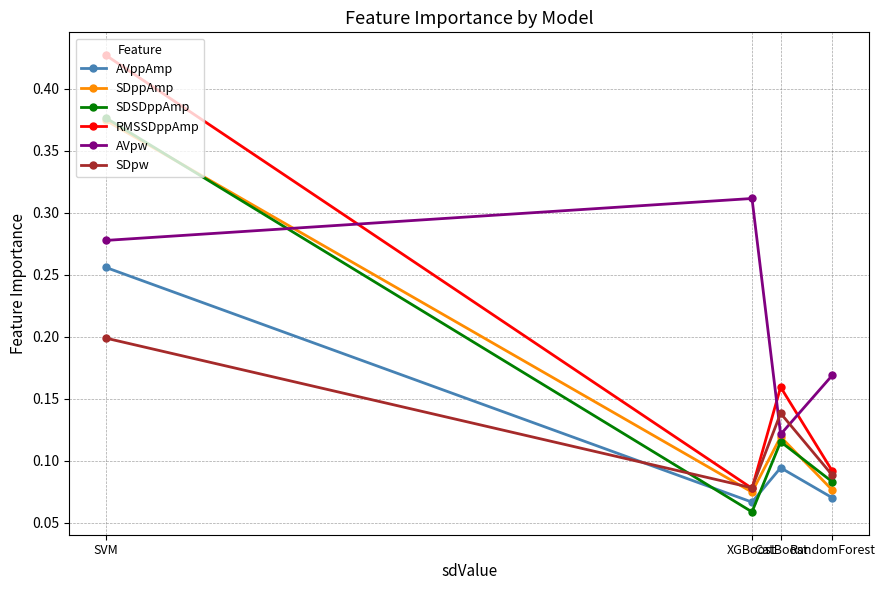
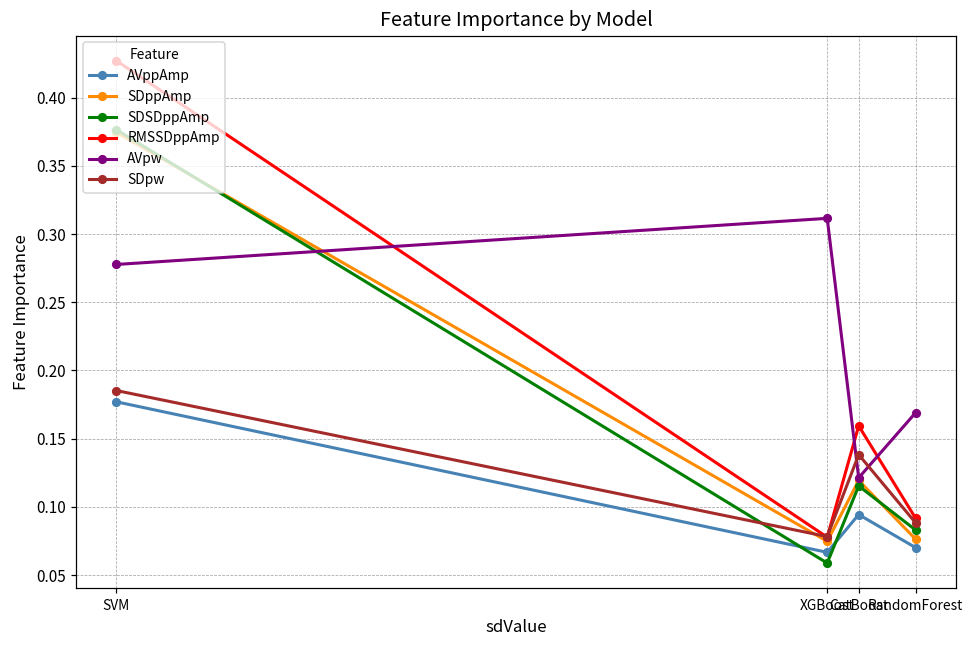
AVppAmp, SVM: 0.256 -> 0.177
SDpw, SVM: 0.199 -> 0.185
